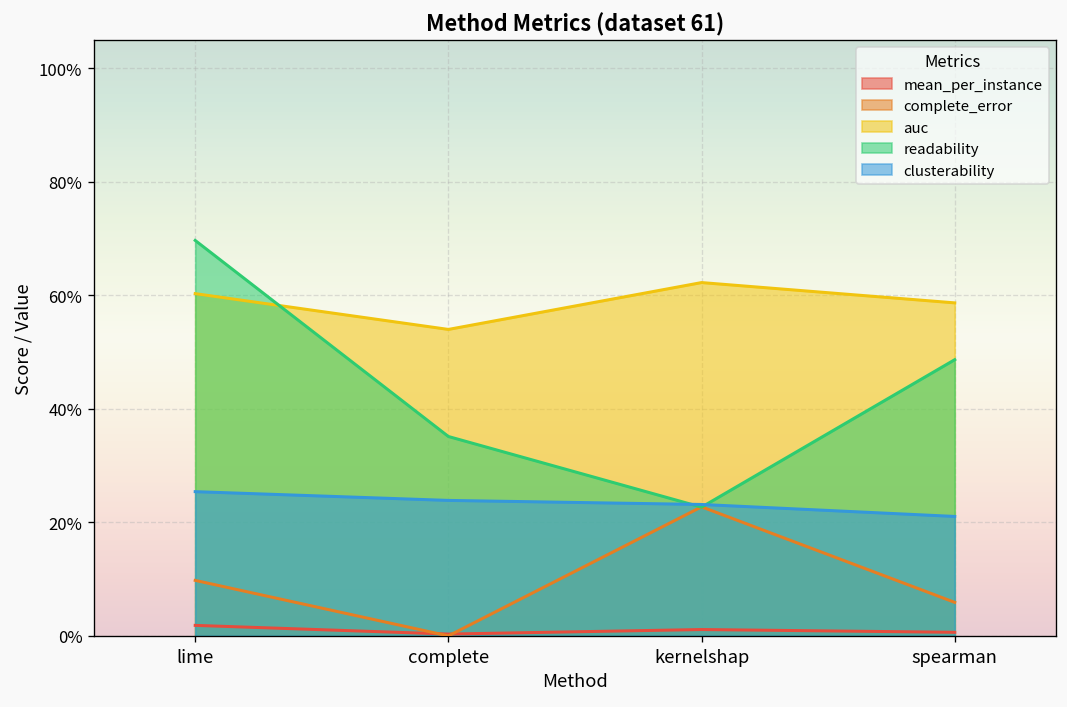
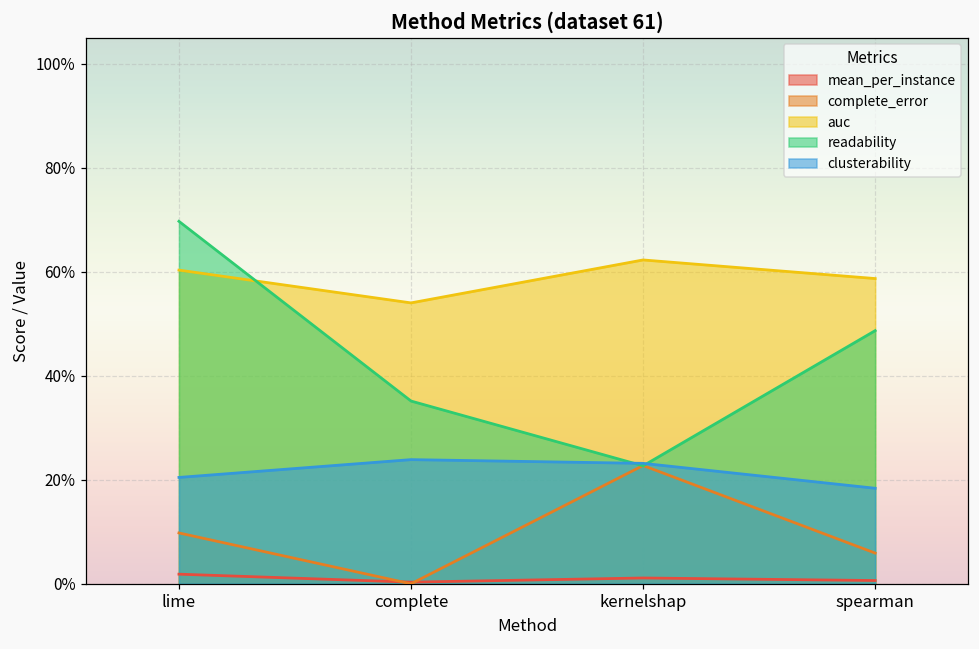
clusterability, lime: 25% -> 20%
clusterability, spearman: 21% -> 18%
